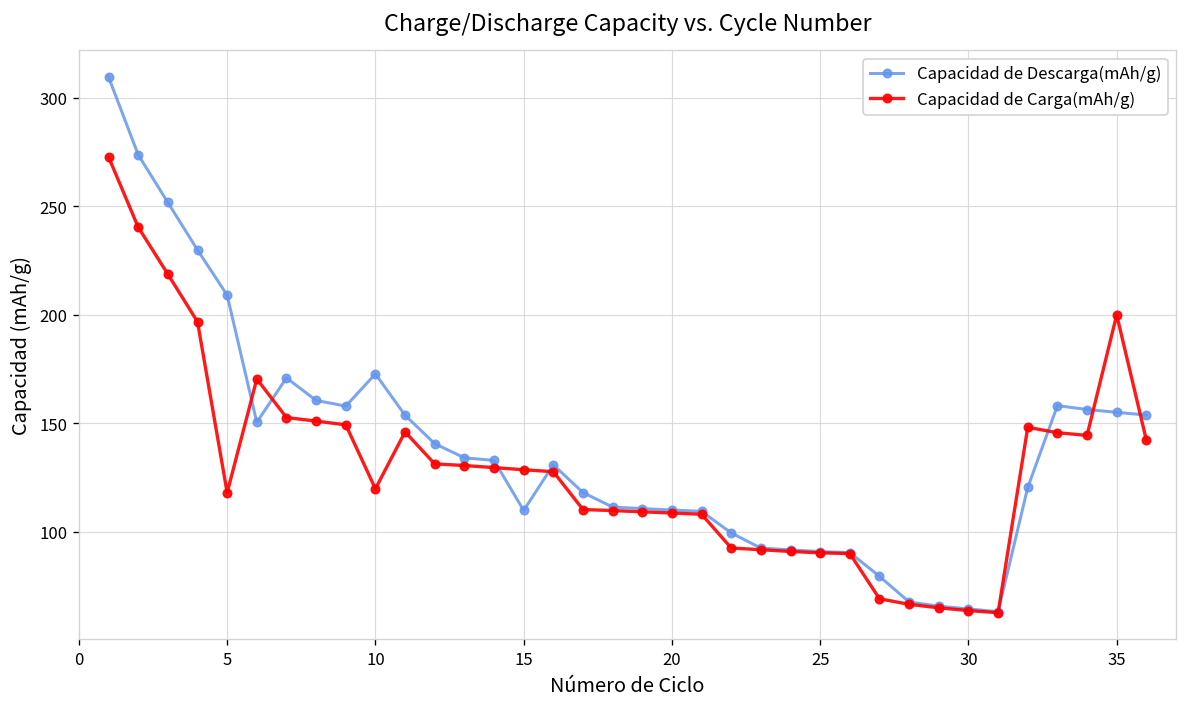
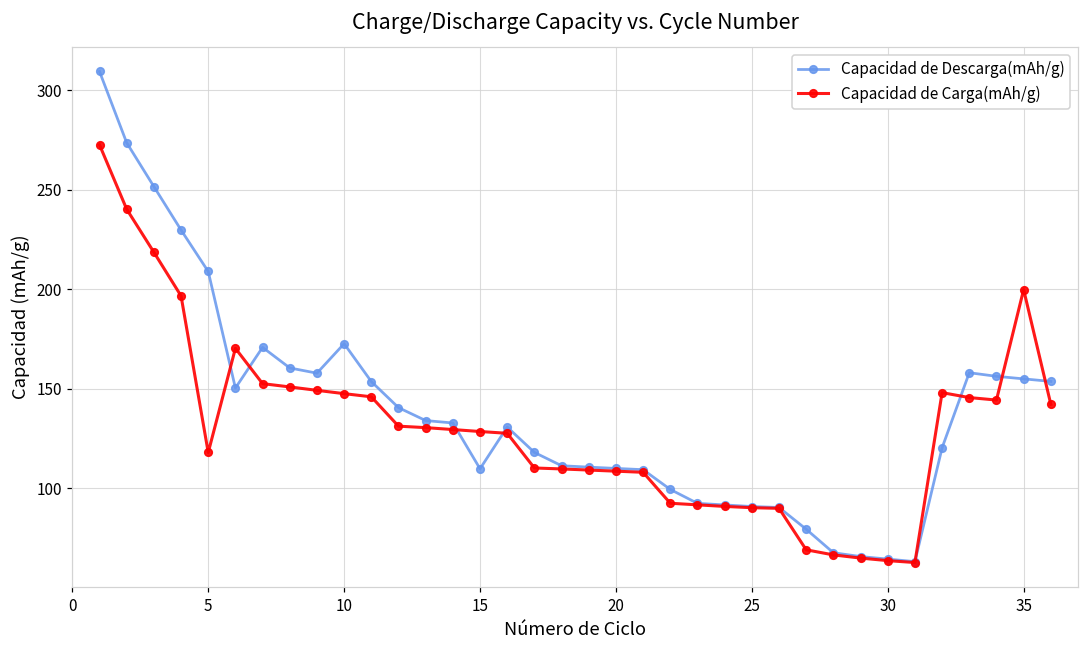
Capacidad de Carga(mAh/g), 10: 120 -> 148
